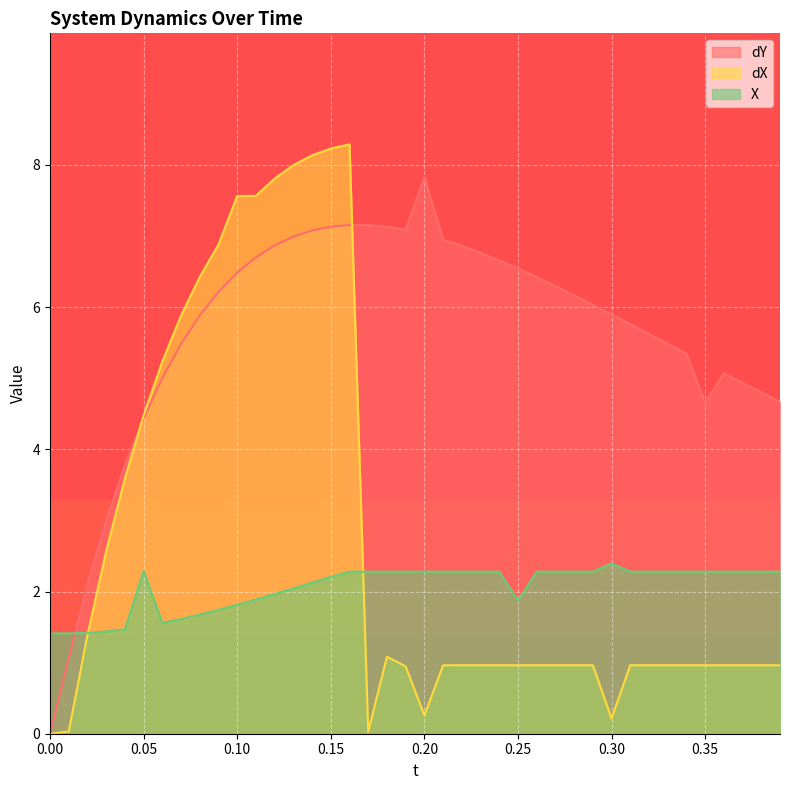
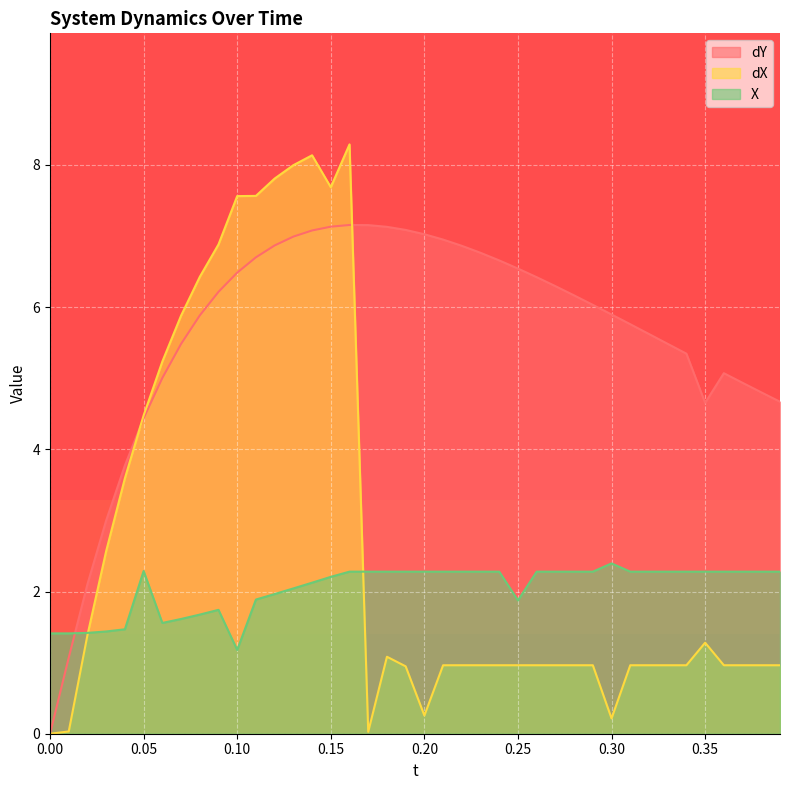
X, 0.10: 1.8 -> 1.2
dX, 0.15: 8.2 -> 7.7
dY, 0.20: 7.8 -> 7.0
dX, 0.35: 1.0 -> 1.3
